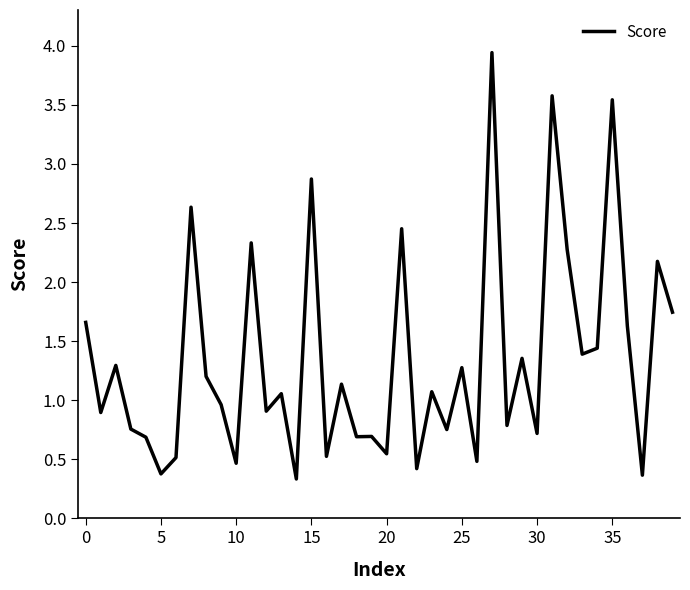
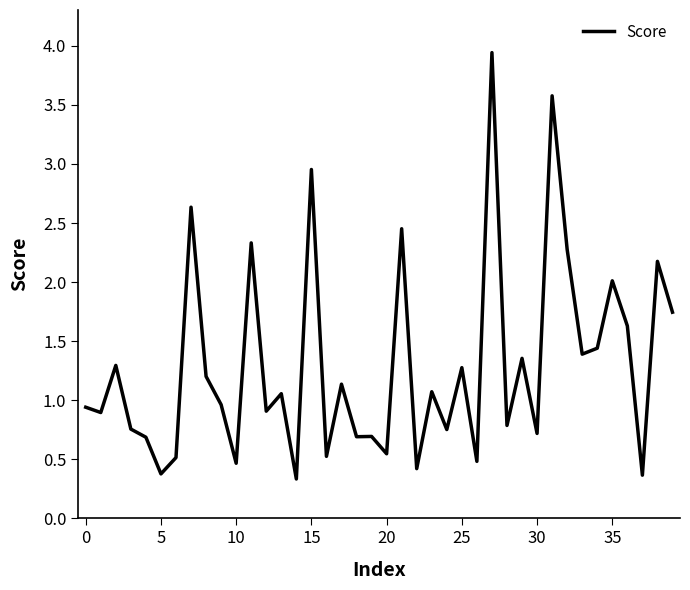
0: 1.66 -> 0.94
15: 2.87 -> 2.95
35: 3.54 -> 2.01
